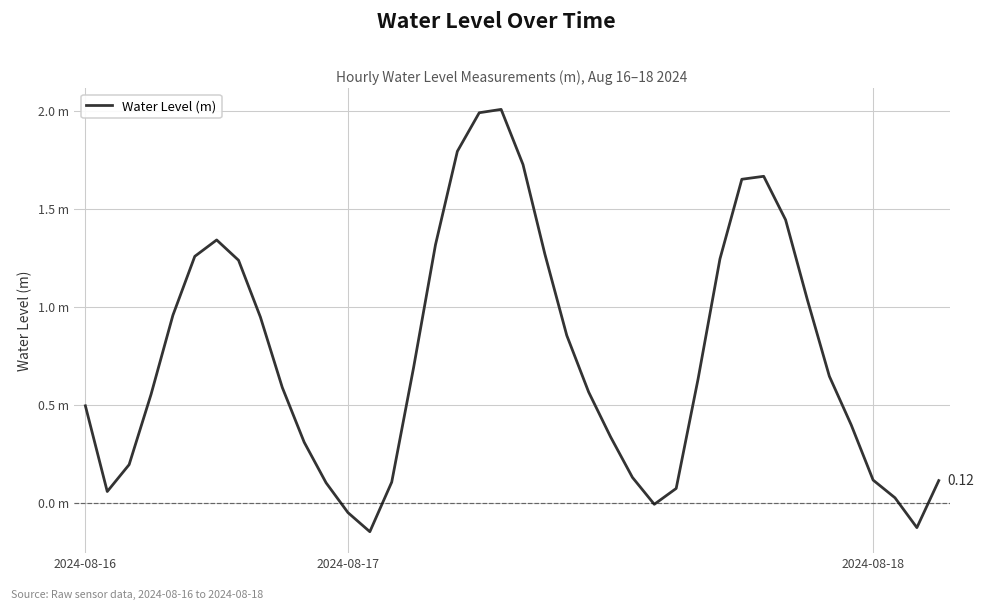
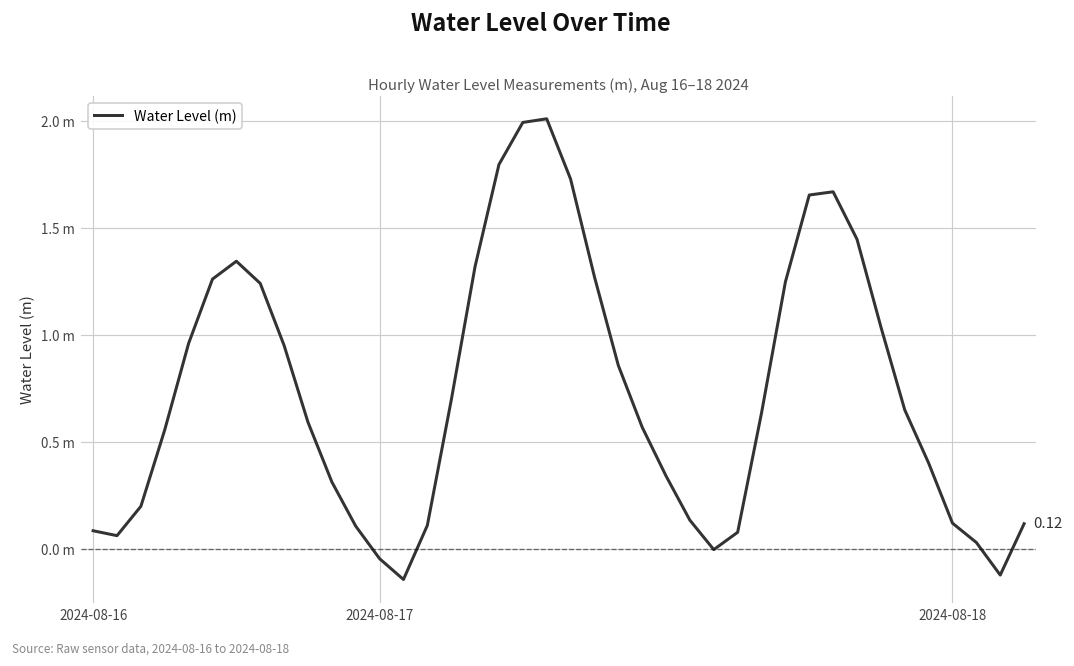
2024-08-16: 0.50 m -> 0.08 m
